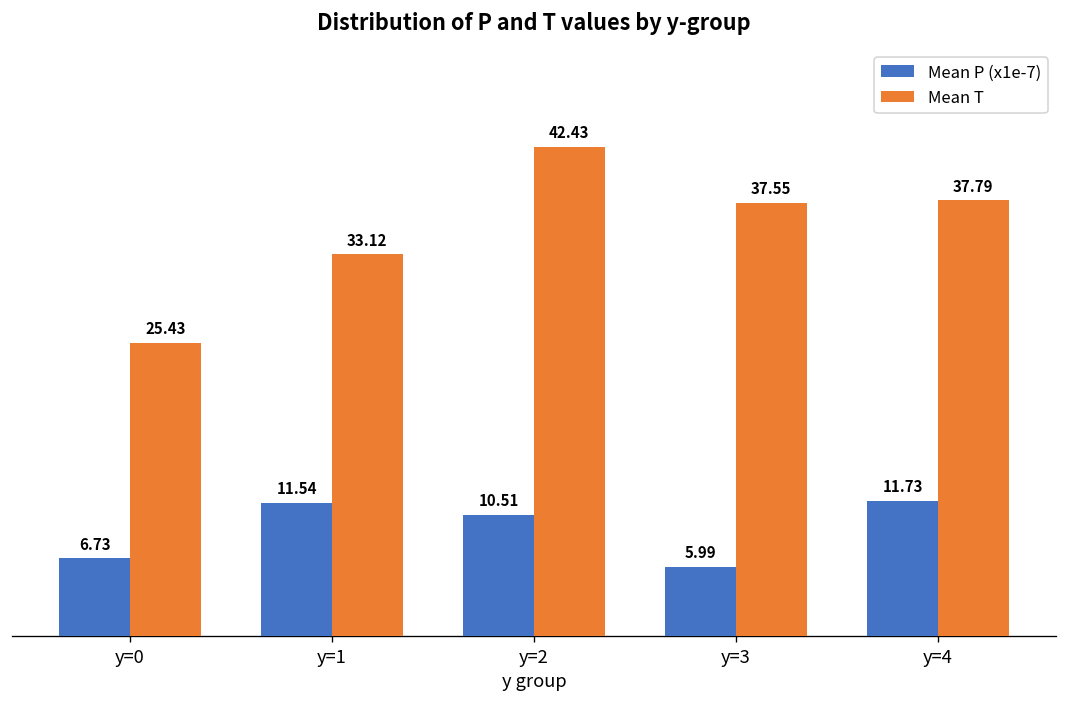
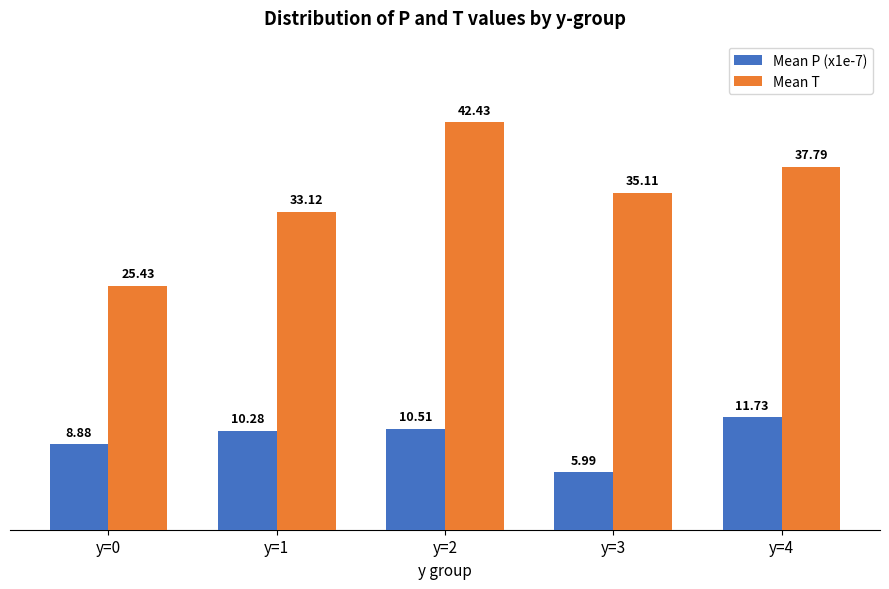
Mean P (x1e-7), y=0: 6.73 -> 8.88
Mean P (x1e-7), y=1: 11.54 -> 10.28
Mean T, y=3: 37.55 -> 35.11
